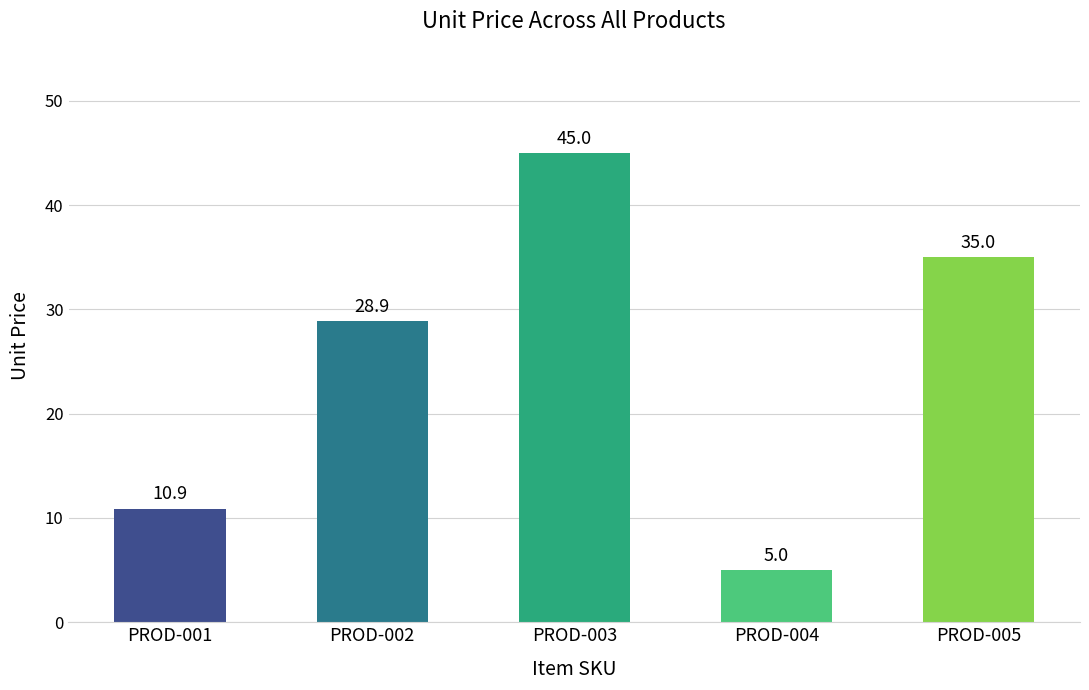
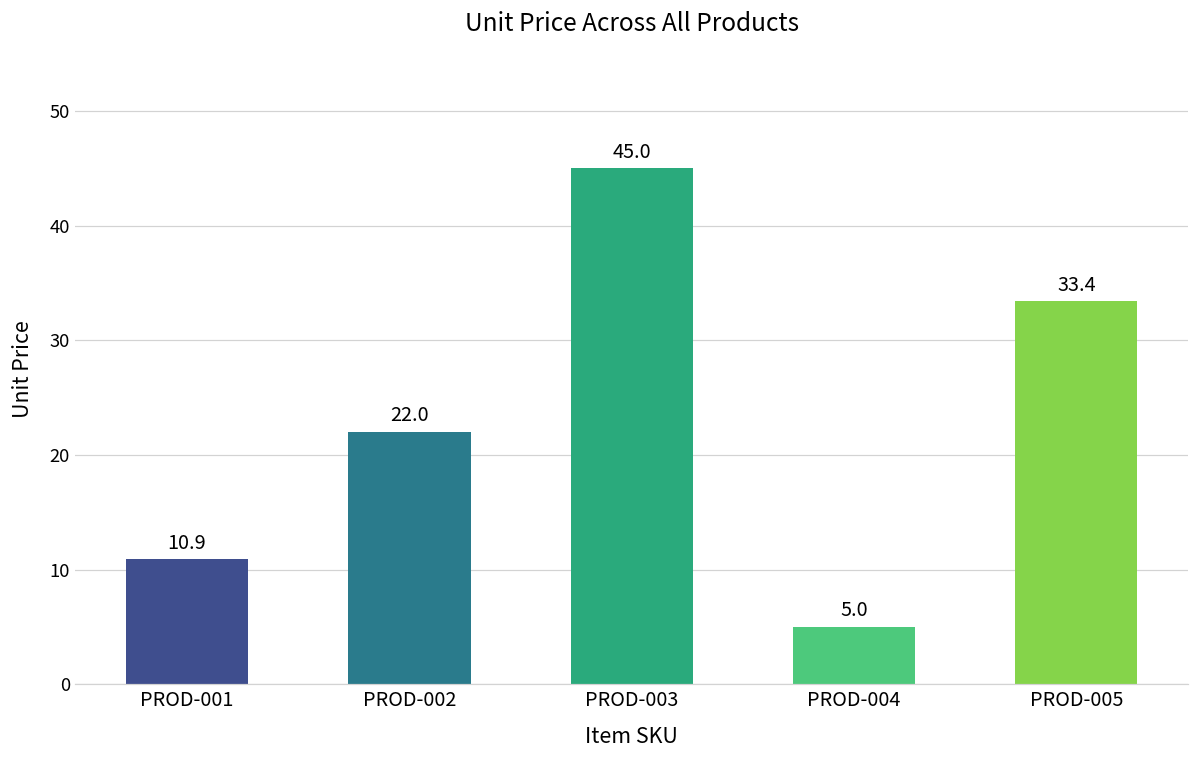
PROD-002: 28.9 -> 22.0
PROD-005: 35.0 -> 33.4
